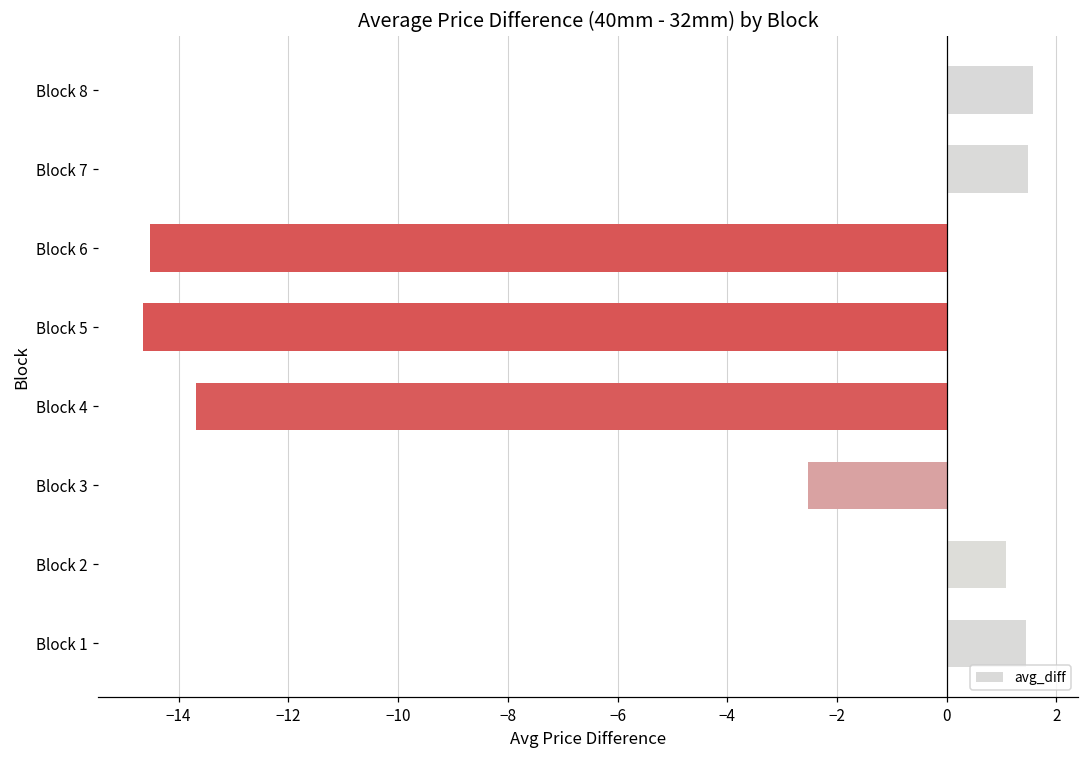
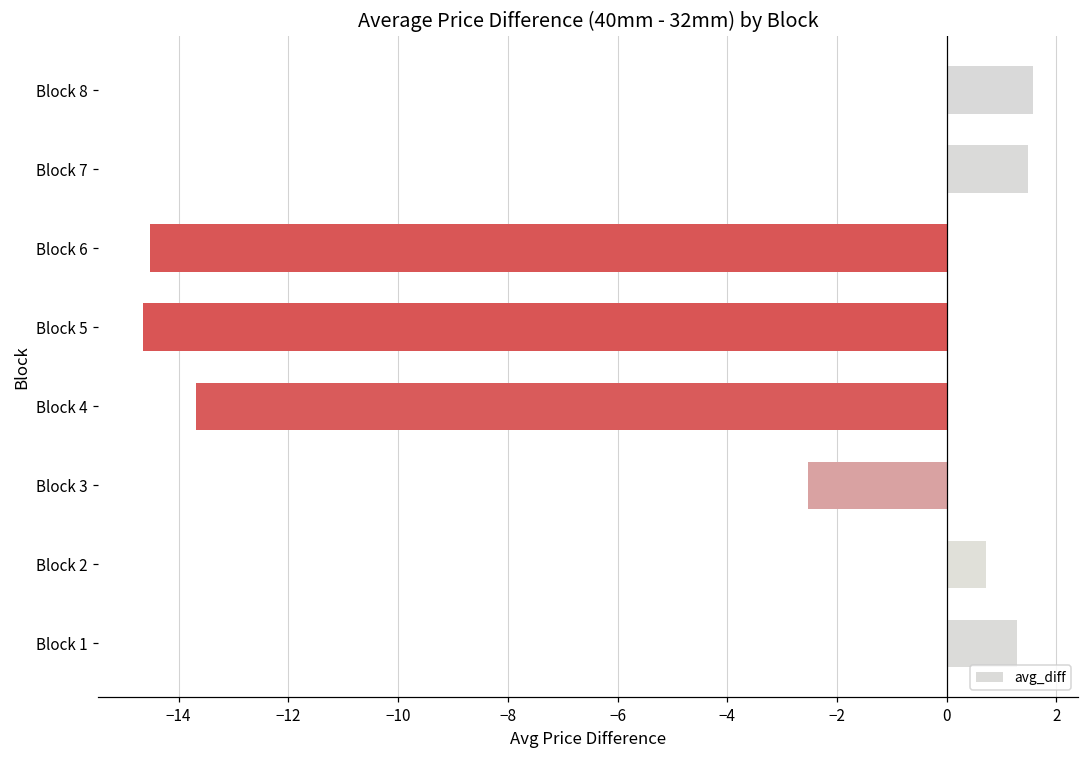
Block 2: 1.1 -> 0.7
Block 1: 1.5 -> 1.3
